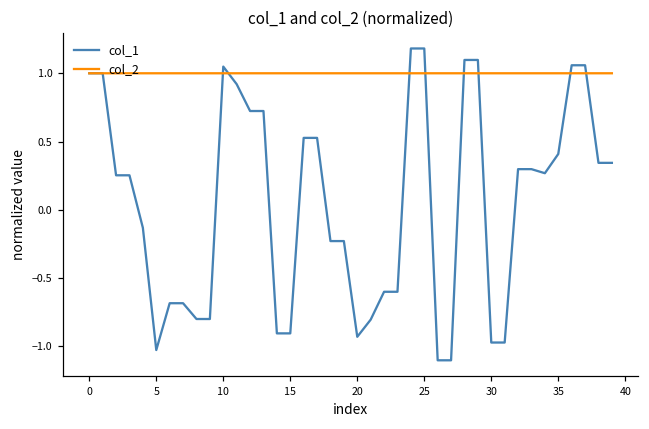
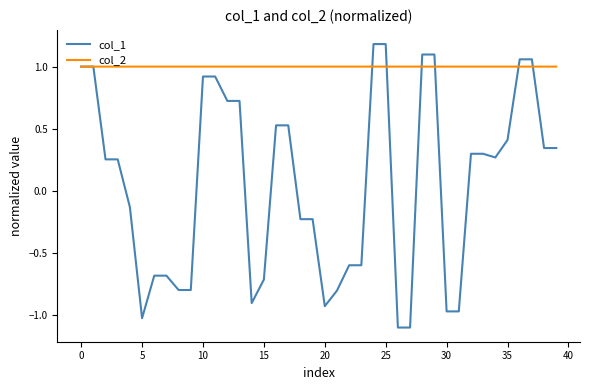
col_1, 10: 1.05 -> 0.92
col_1, 15: -0.91 -> -0.72
